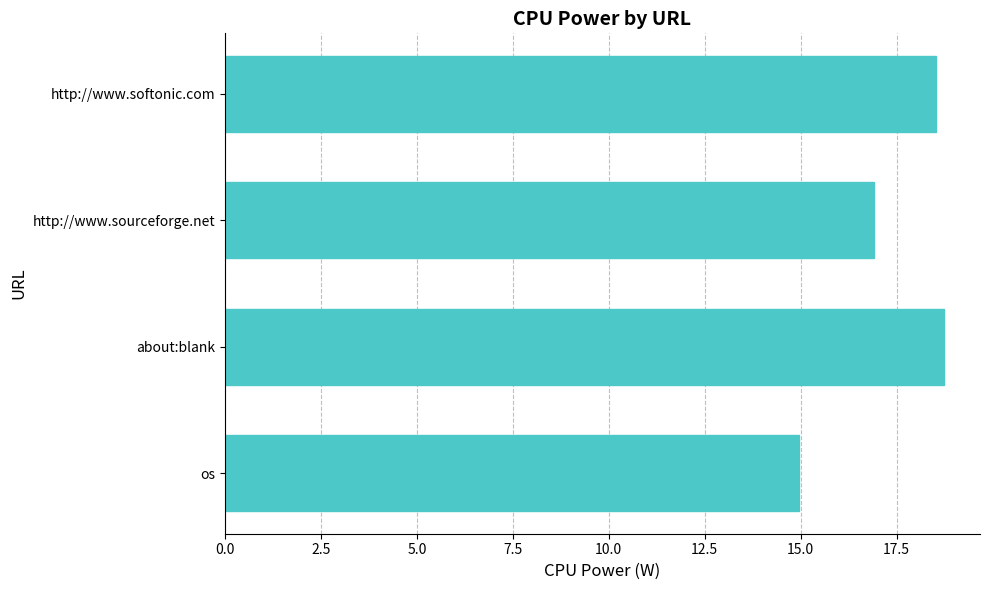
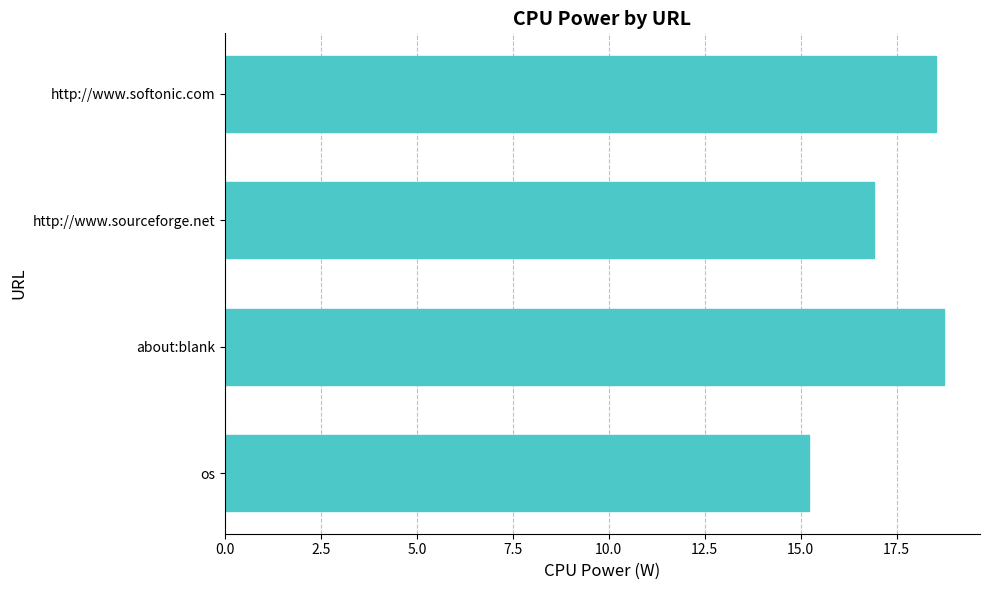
os: 15.0 -> 15.2
